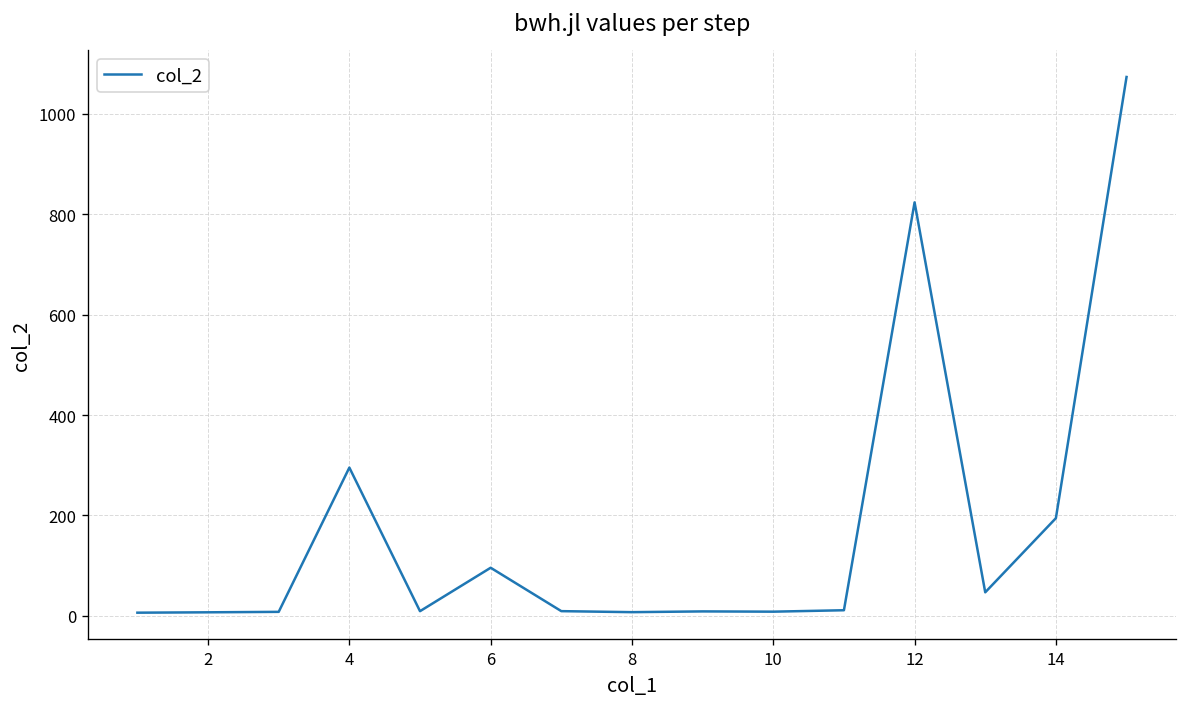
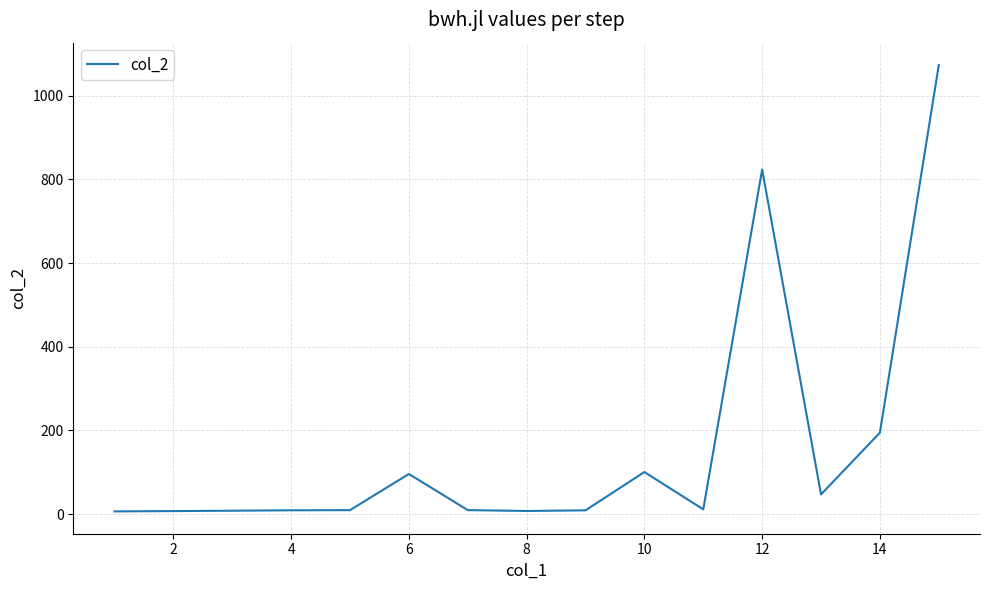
4: 300 -> 10
10: 10 -> 100
